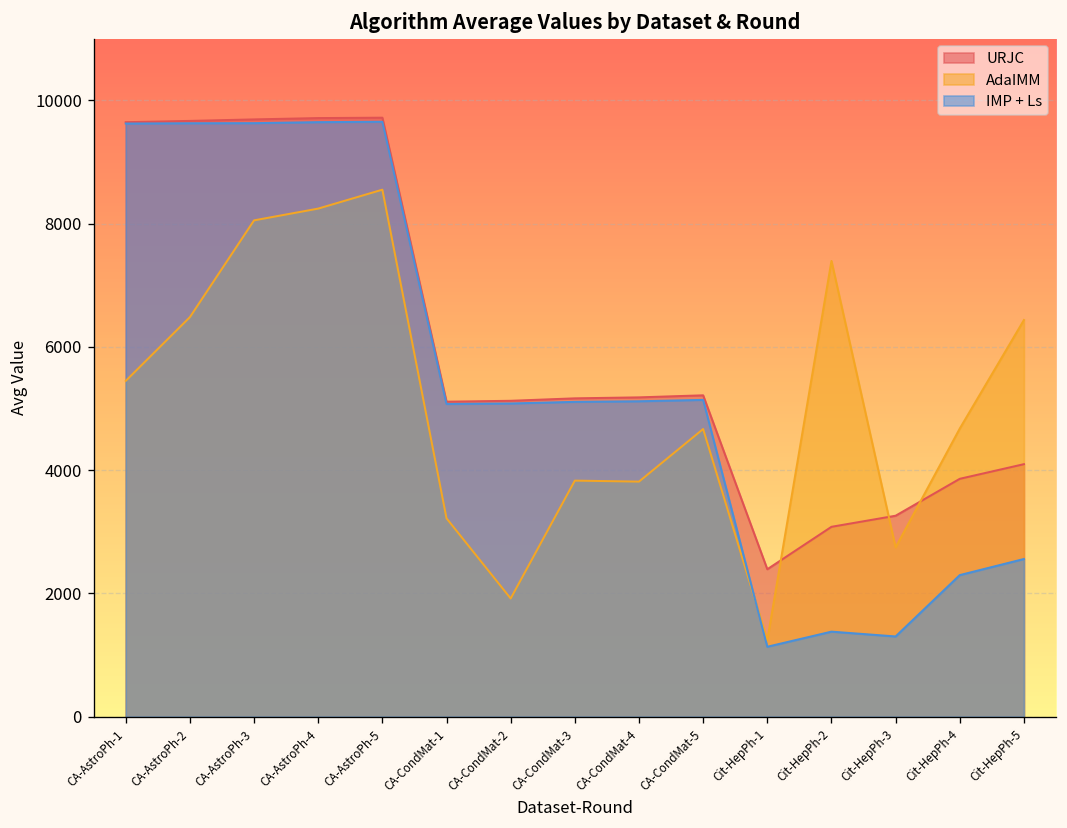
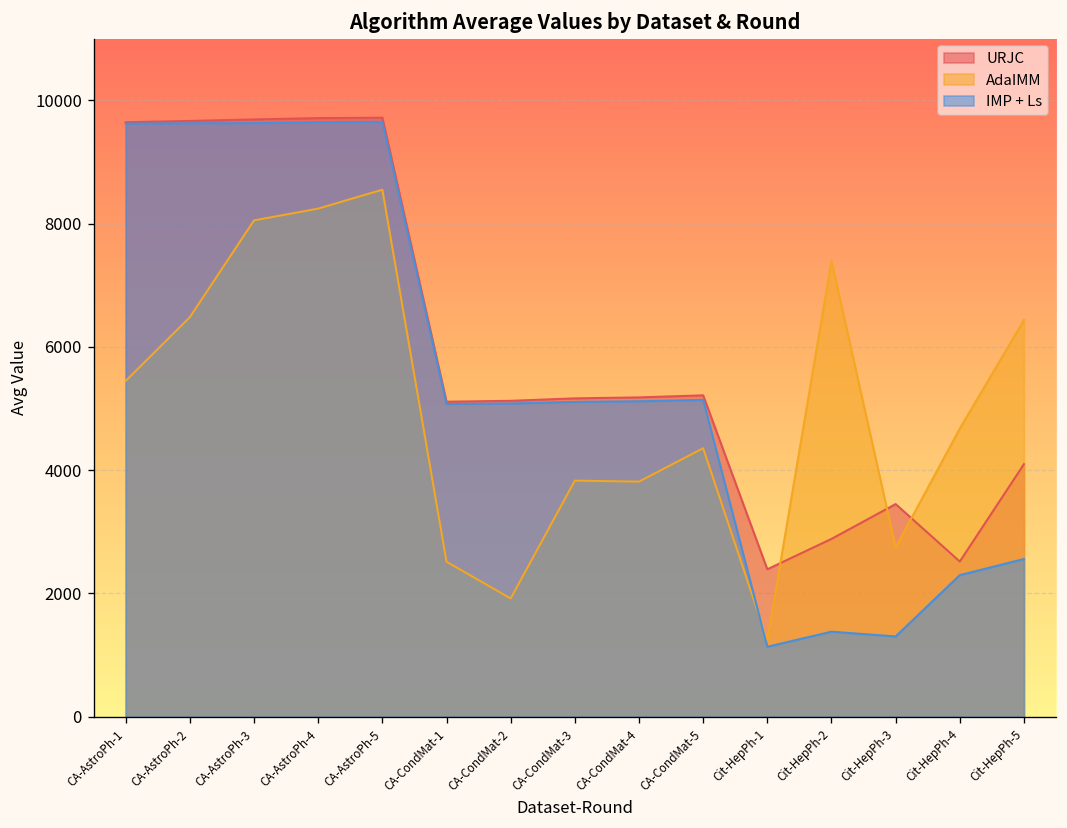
AdaIMM, CA-CondMat-1: 3200 -> 2500
AdaIMM, CA-CondMat-5: 4700 -> 4400
URJC, Cit-HepPh-2: 3100 -> 2900
URJC, Cit-HepPh-3: 3300 -> 3500
URJC, Cit-HepPh-4: 3900 -> 2500
